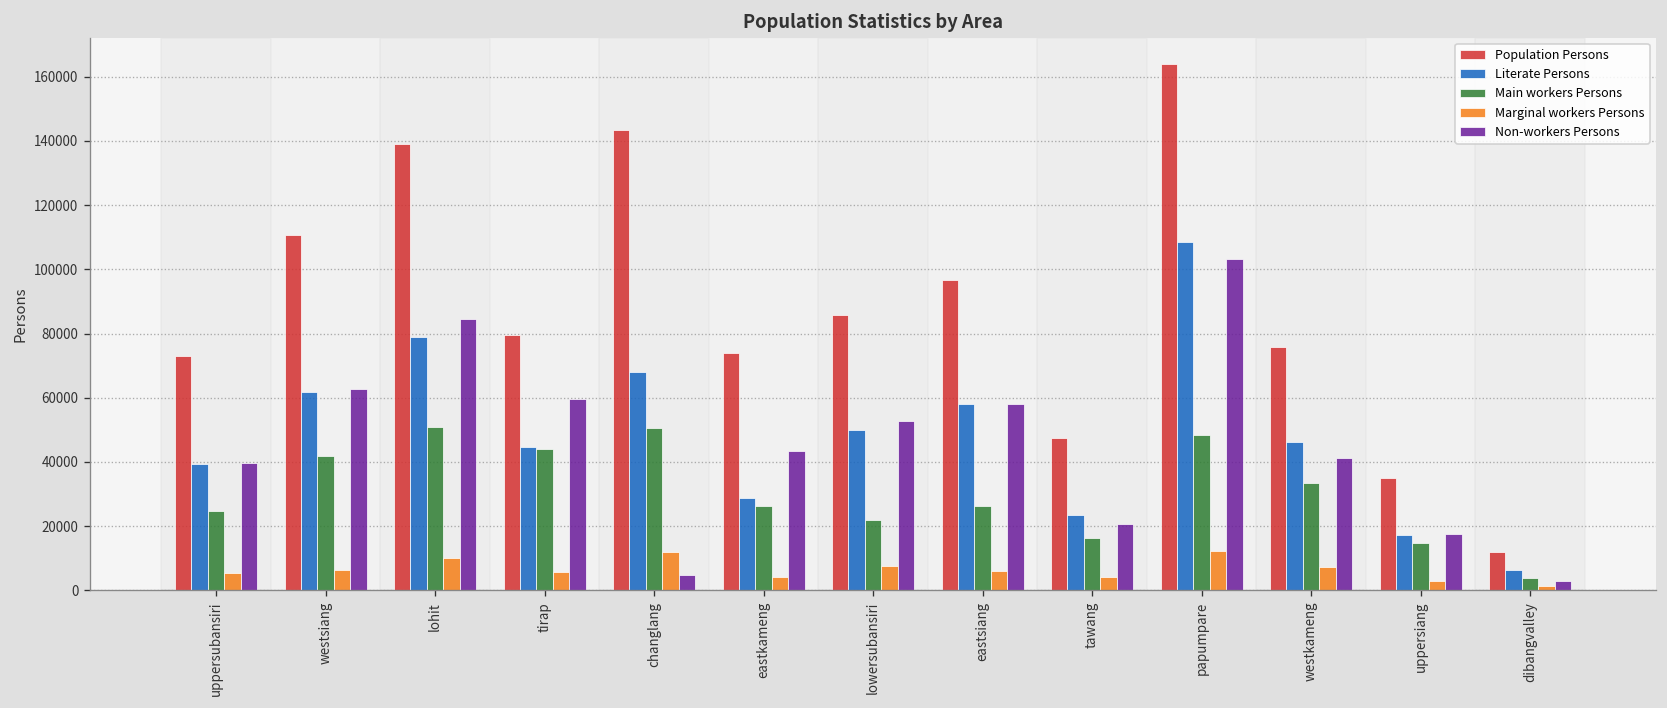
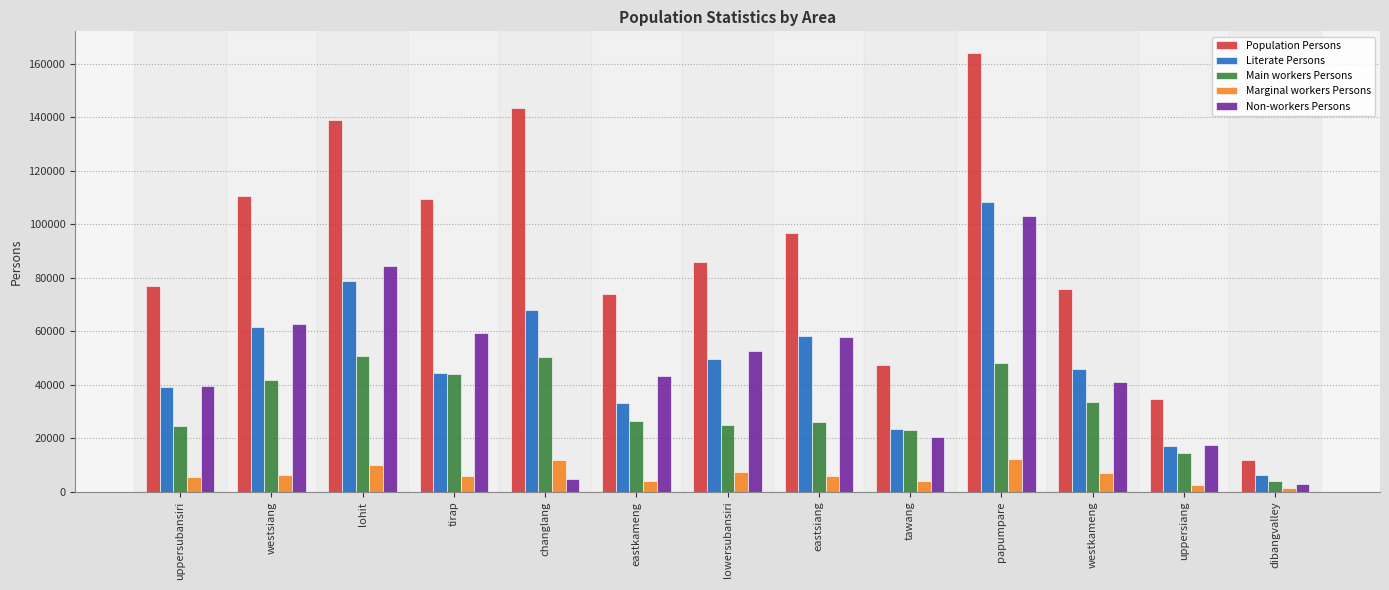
Population Persons, uppersubansiri: 73000 -> 77000
Population Persons, tirap: 79000 -> 110000
Literate Persons, eastkameng: 29000 -> 33000
Main workers Persons, lowersubansiri: 22000 -> 25000
Main workers Persons, tawang: 16000 -> 23000
